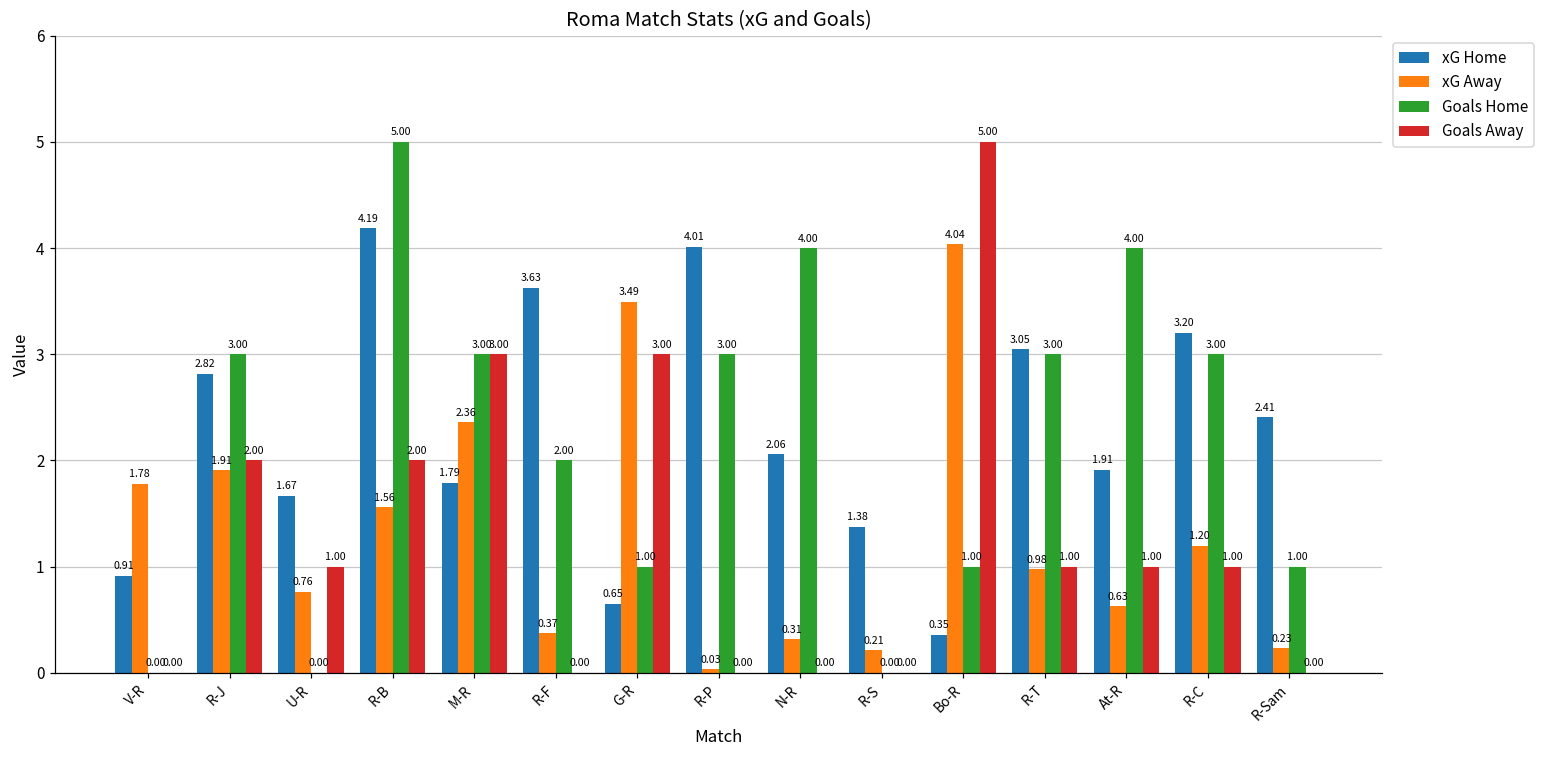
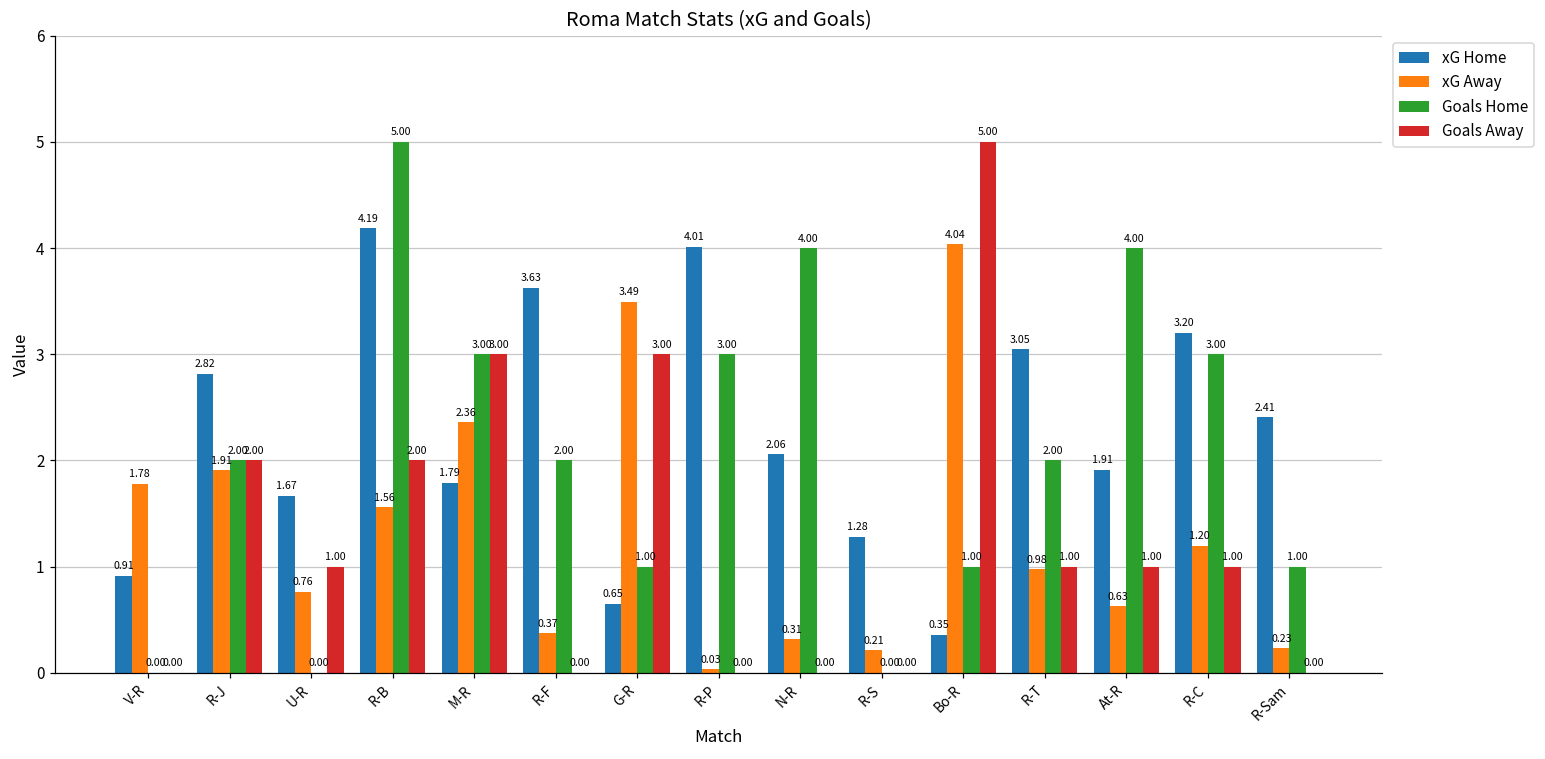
Goals Home, R-J: 3.00 -> 2.00
xG Home, R-S: 1.38 -> 1.28
Goals Home, R-T: 3.00 -> 2.00
